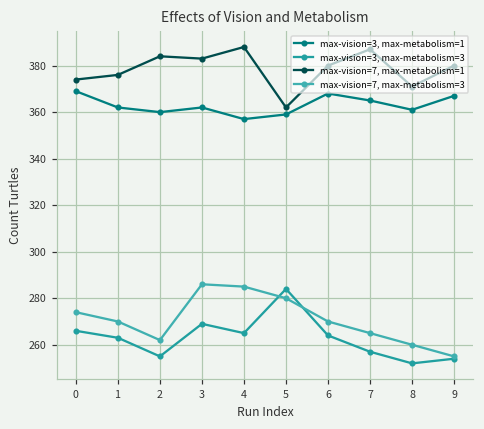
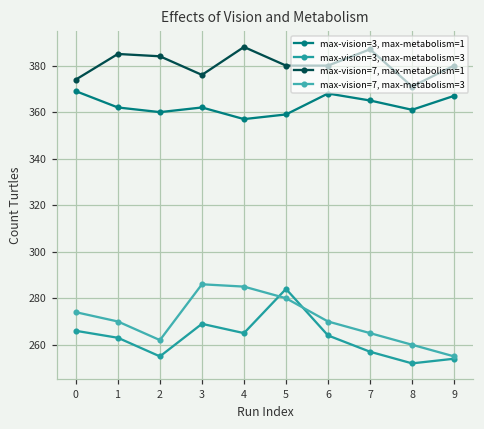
max-vision=7, max-metabolism=1, 1: 376 -> 385
max-vision=7, max-metabolism=1, 3: 383 -> 376
max-vision=7, max-metabolism=1, 5: 362 -> 380
